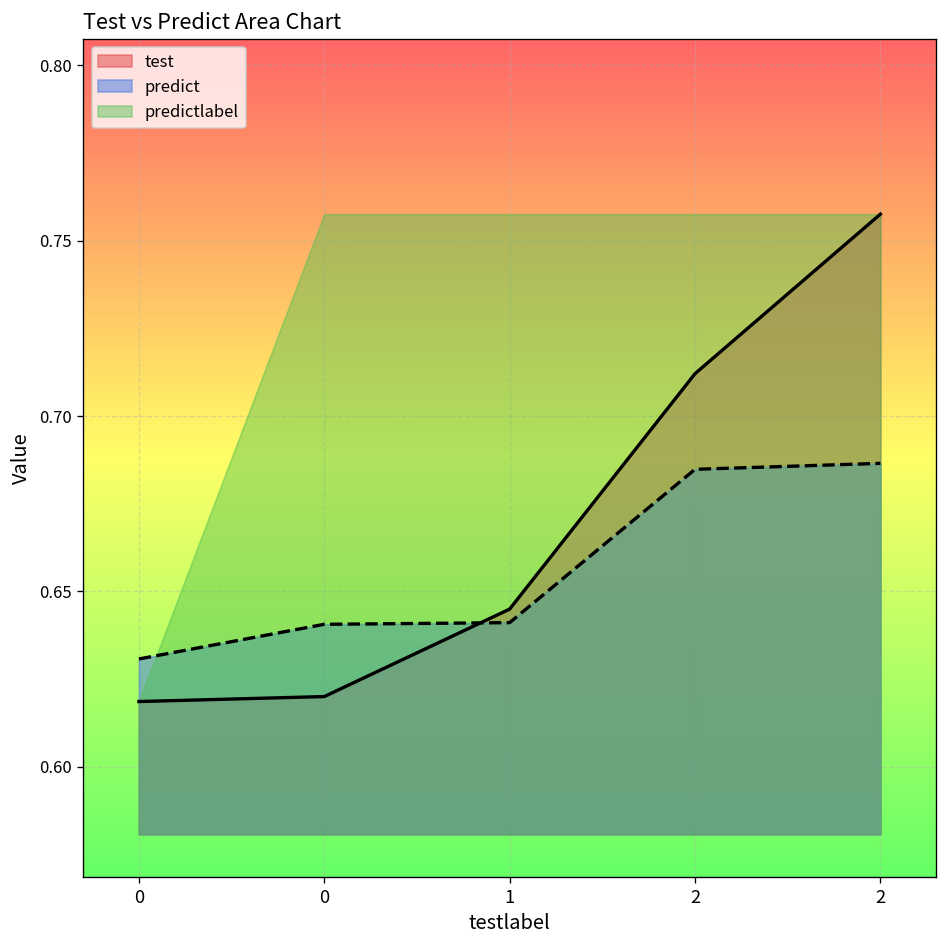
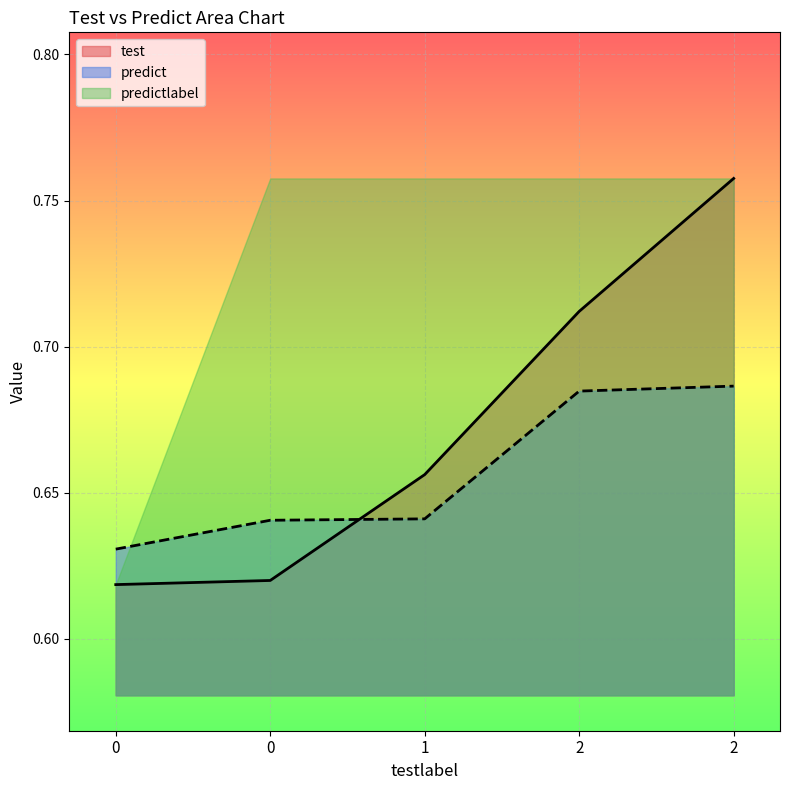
test, 1: 0.645 -> 0.656
